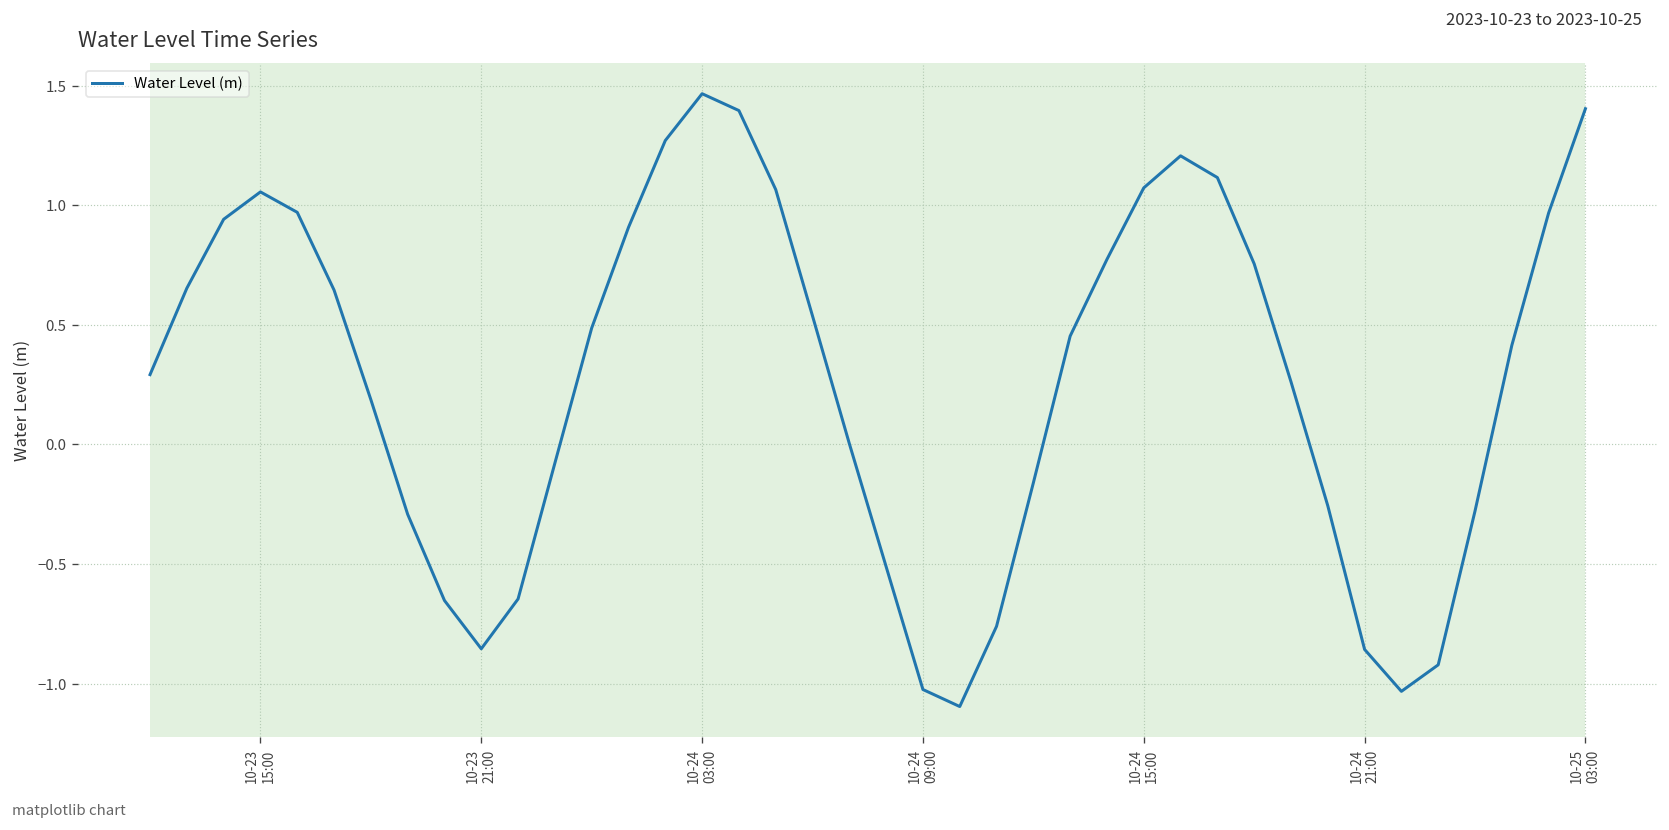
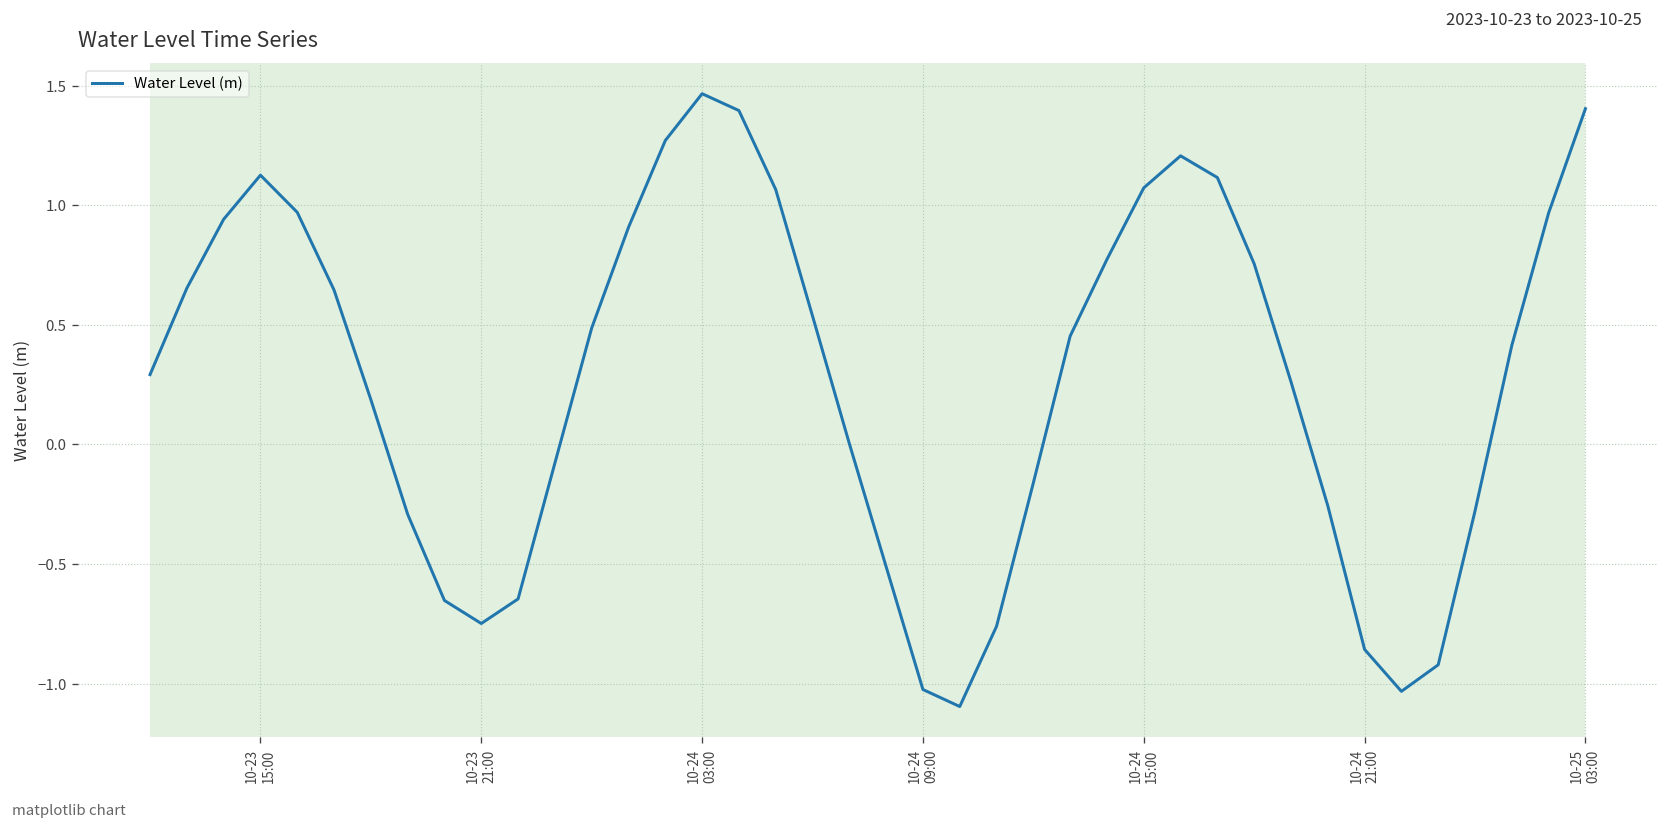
10-23 15:00: 1.06 -> 1.13
10-23 21:00: -0.85 -> -0.75
